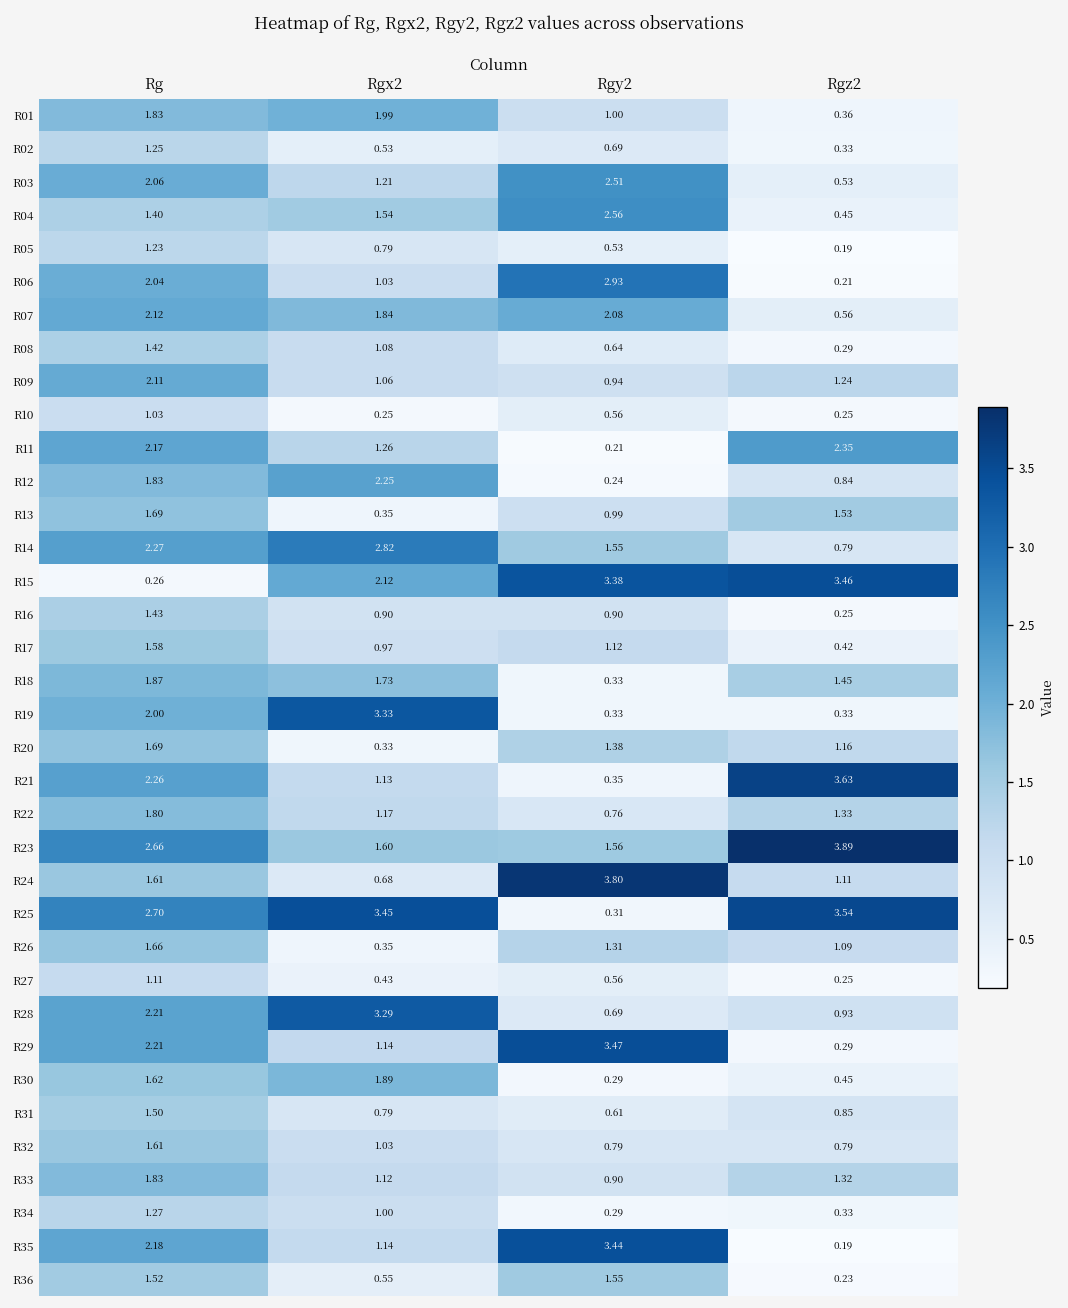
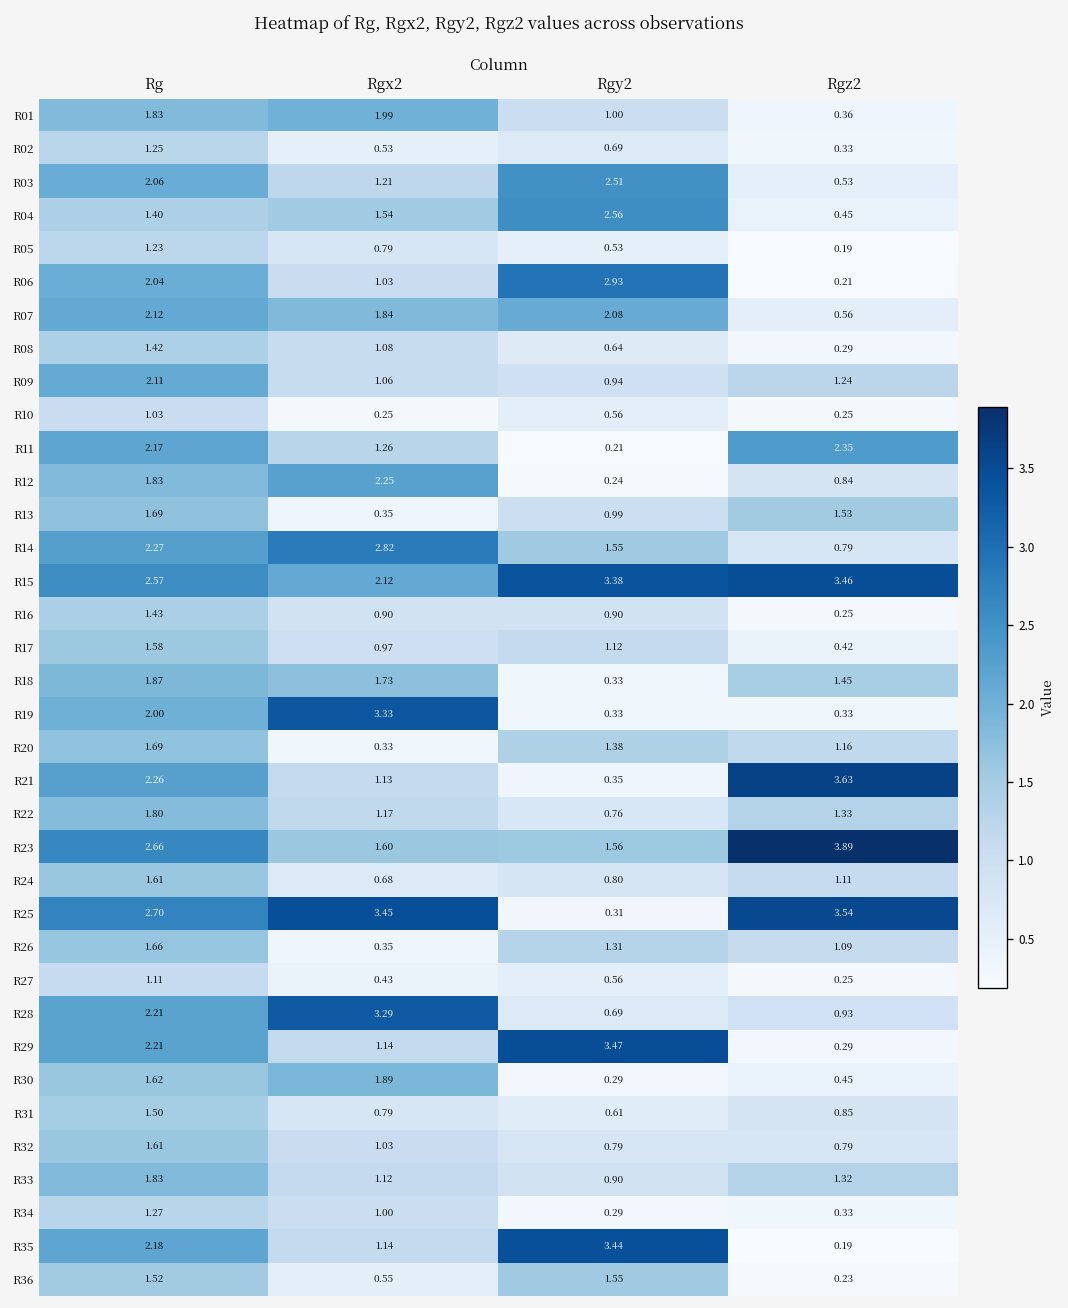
R15, Rg: 0.26 -> 2.57
R24, Rgy2: 3.80 -> 0.80
